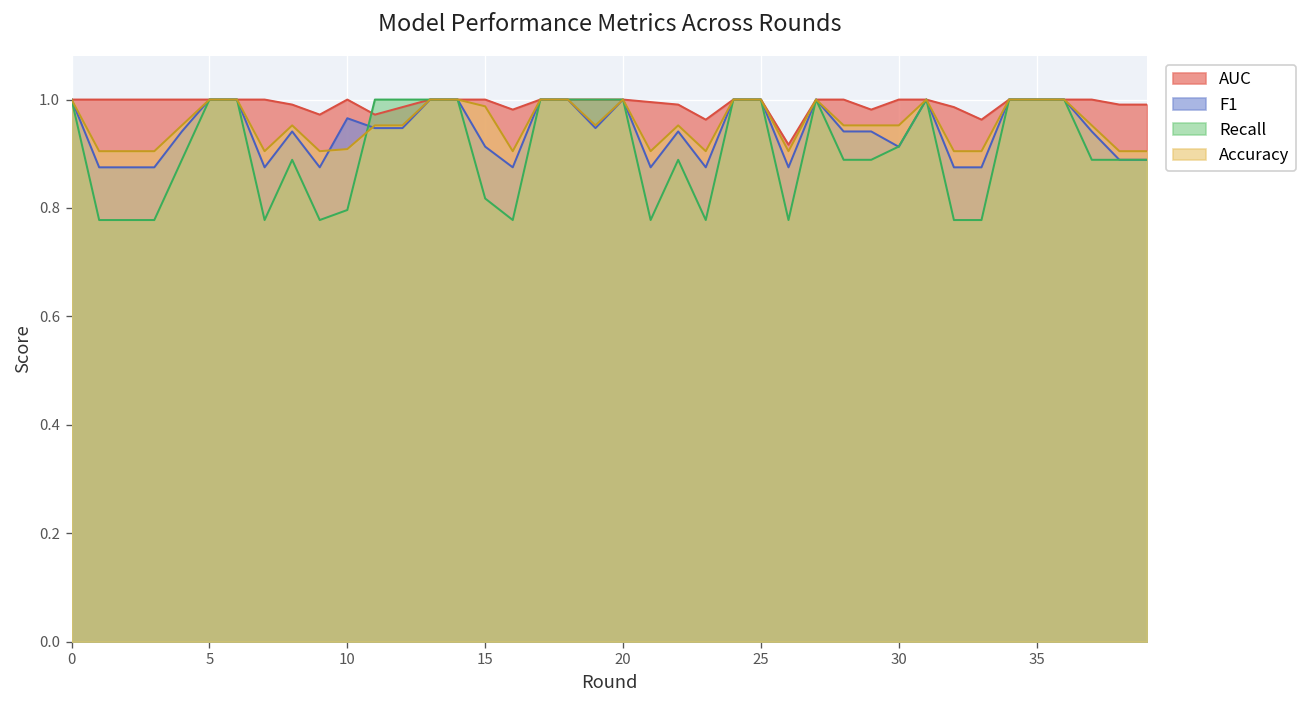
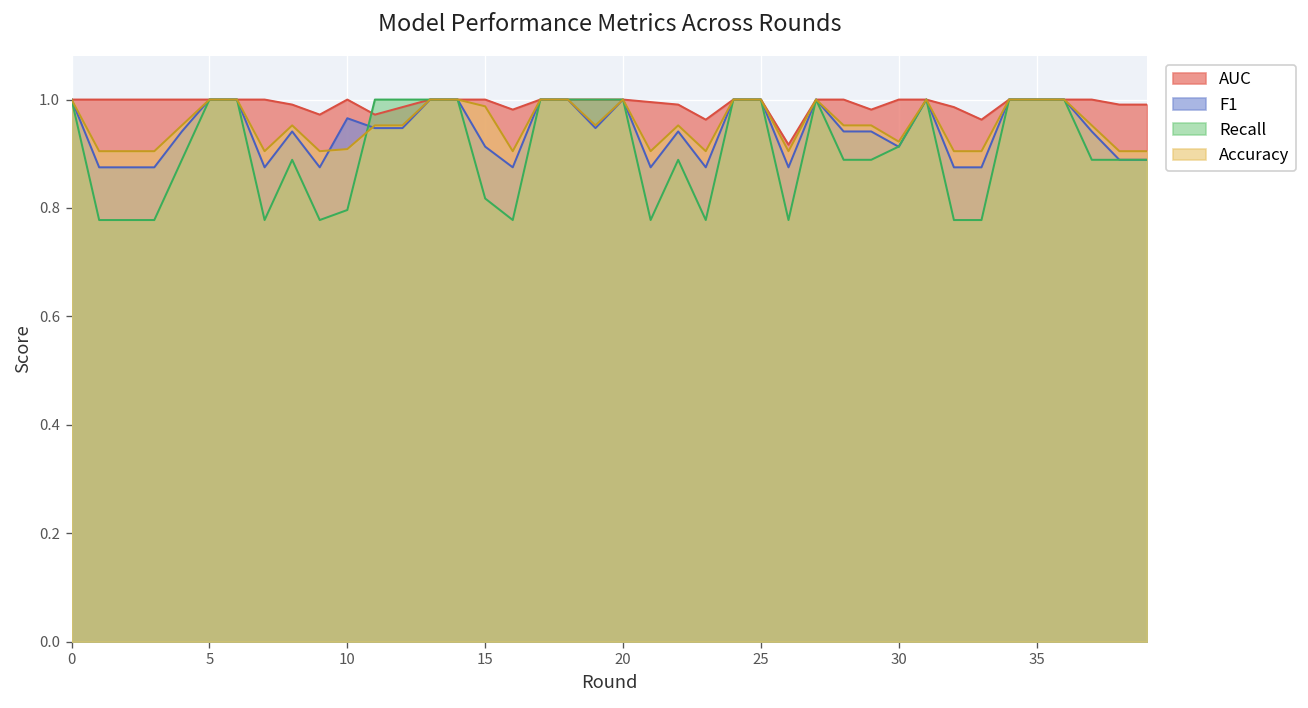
Accuracy, 30: 0.95 -> 0.92
